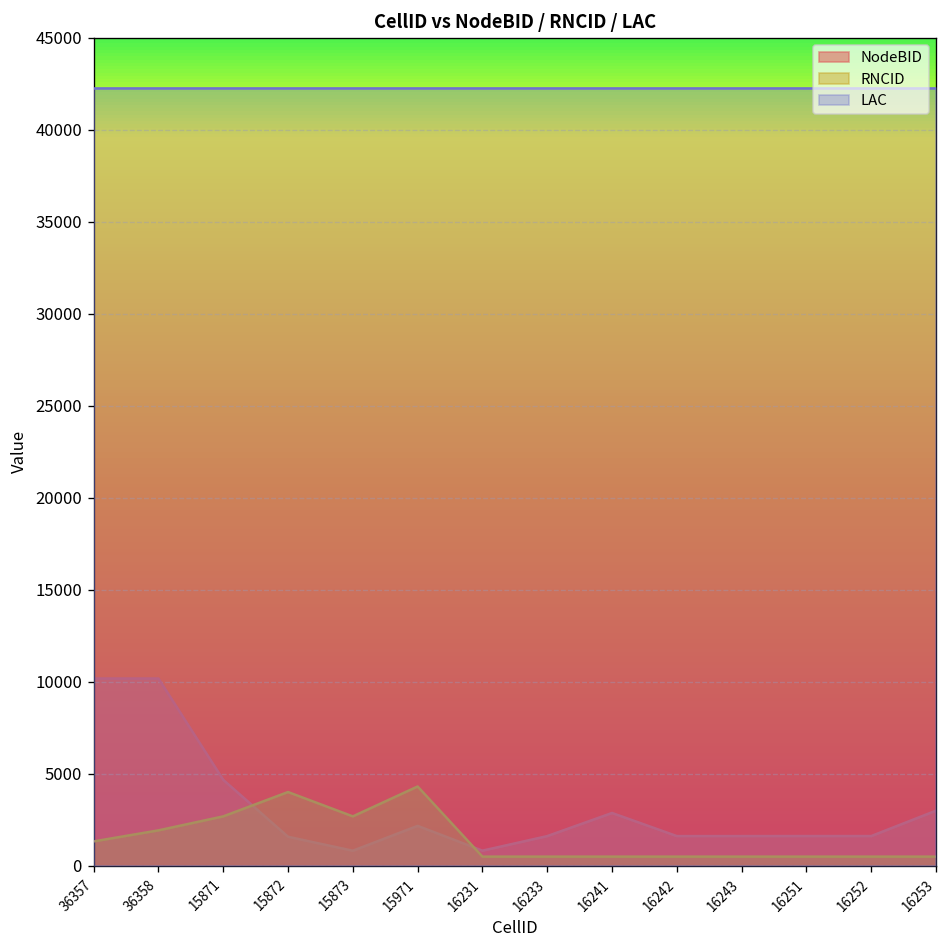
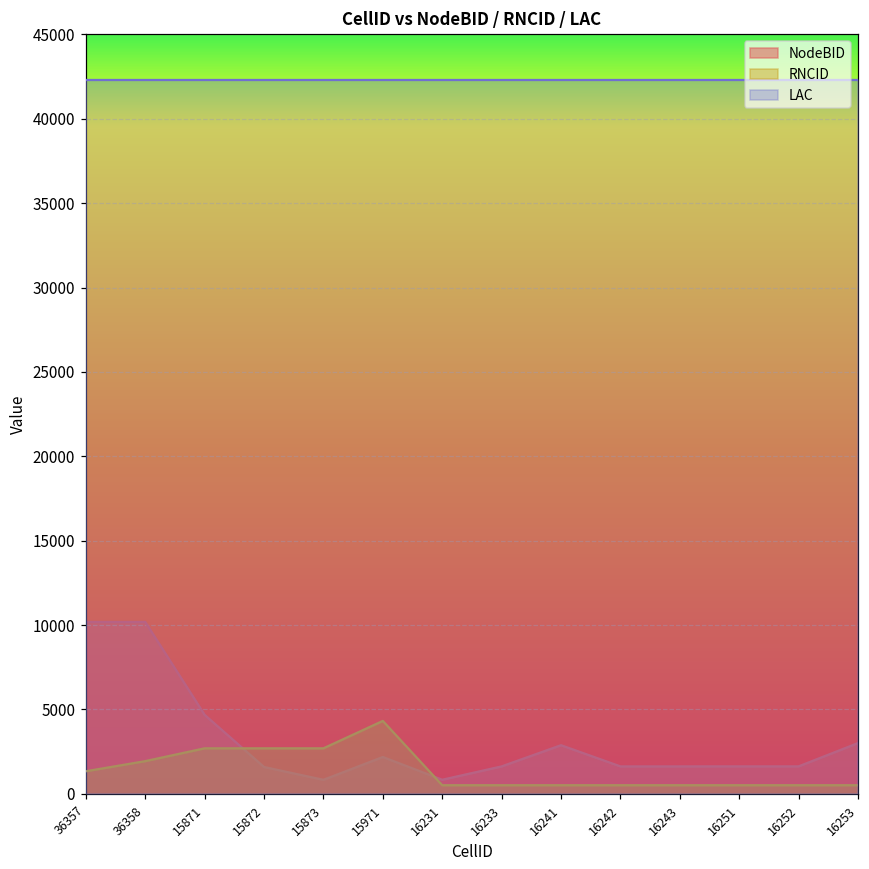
RNCID, 15872: 4000 -> 2700
